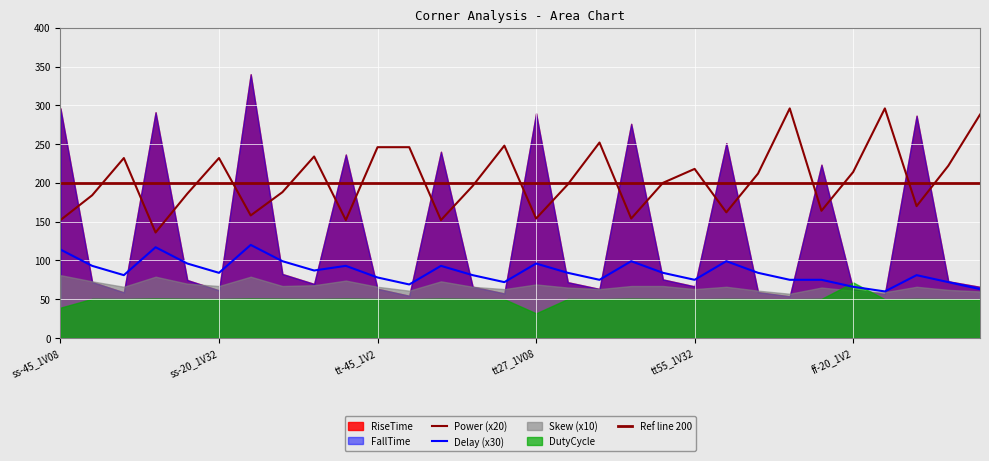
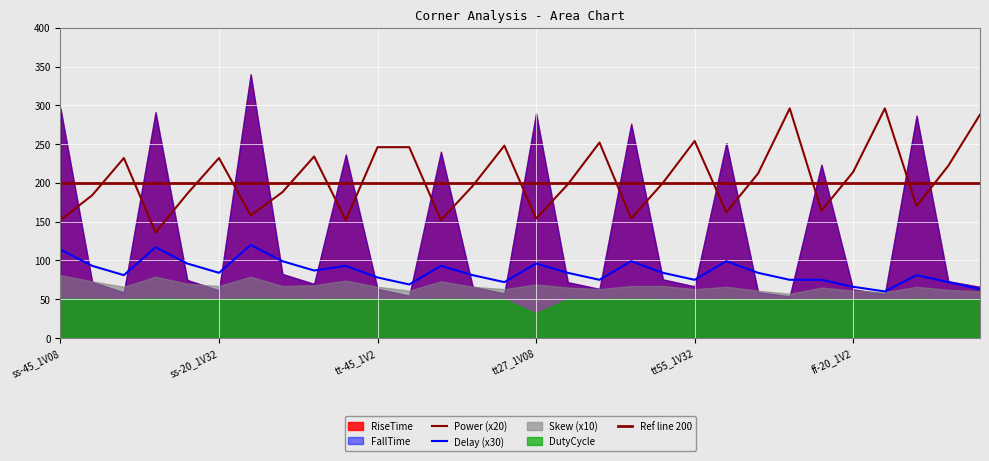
DutyCycle, ss-45_1V08: 40 -> 50
Power (x20), tt55_1V32: 220 -> 250
DutyCycle, ff-20_1V2: 70 -> 50
